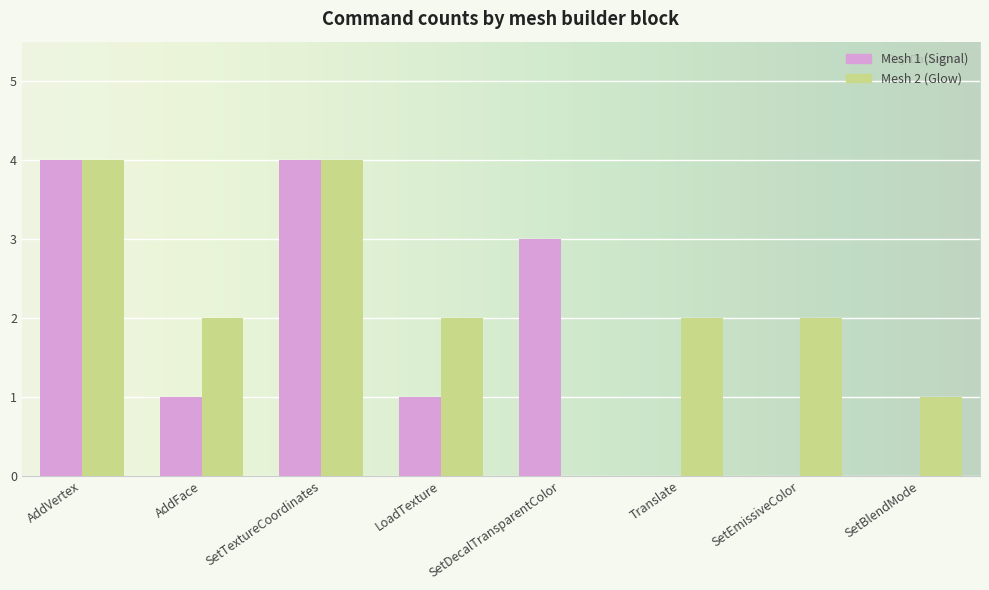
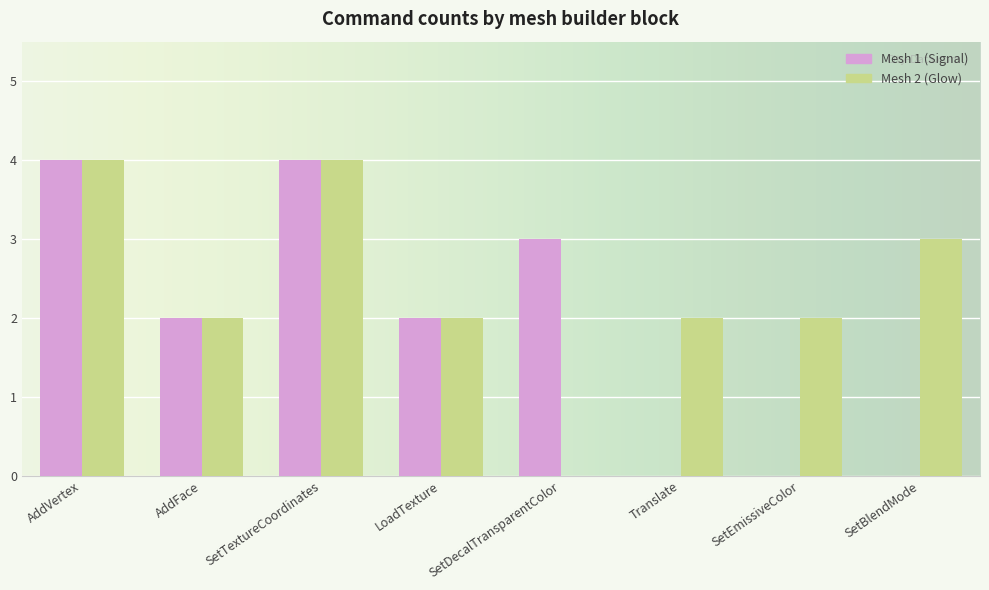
Mesh 1 (Signal), AddFace: 1 -> 2
Mesh 1 (Signal), LoadTexture: 1 -> 2
Mesh 2 (Glow), SetBlendMode: 1 -> 3
